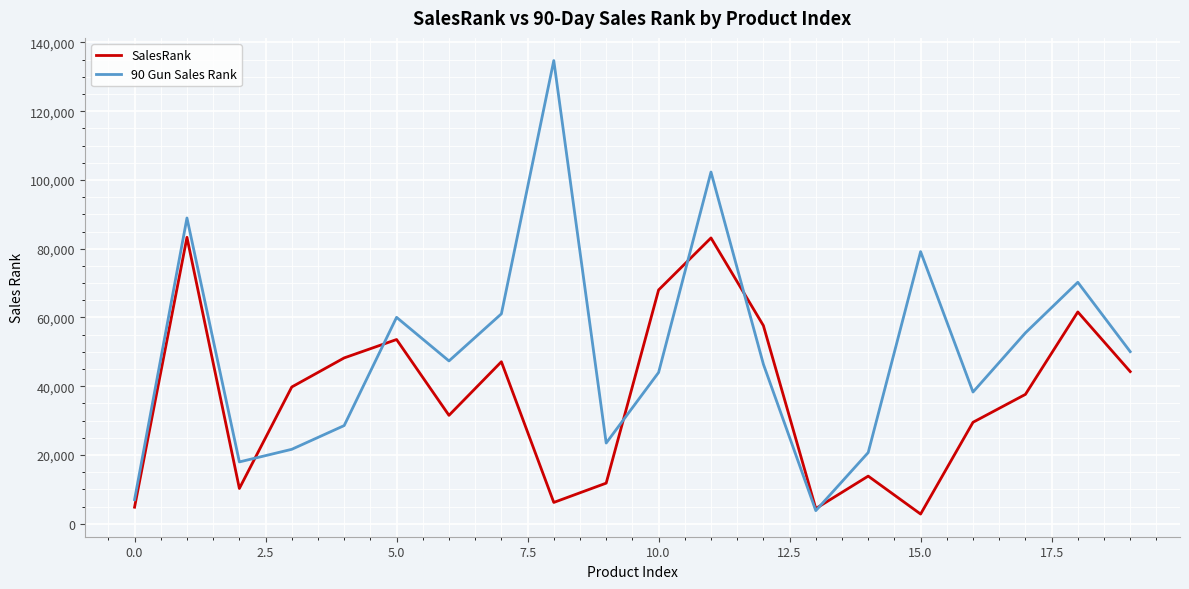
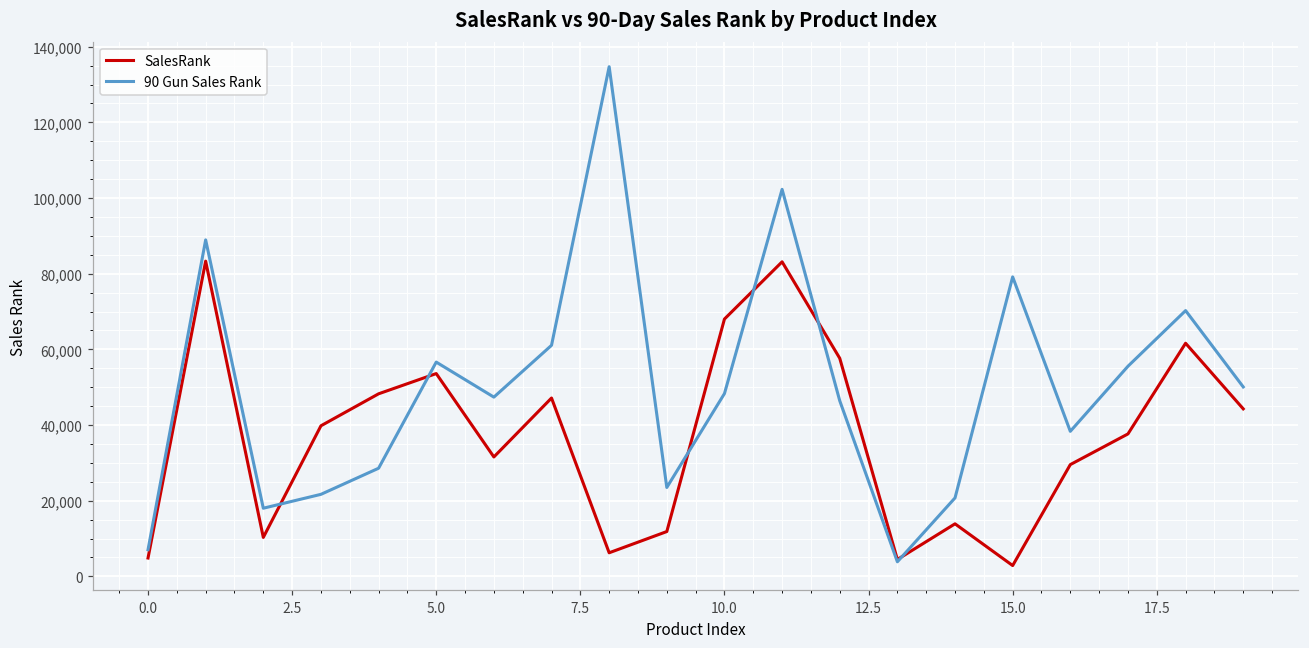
90 Gun Sales Rank, 5.0: 60,000 -> 57,000
90 Gun Sales Rank, 10.0: 44,000 -> 48,000
